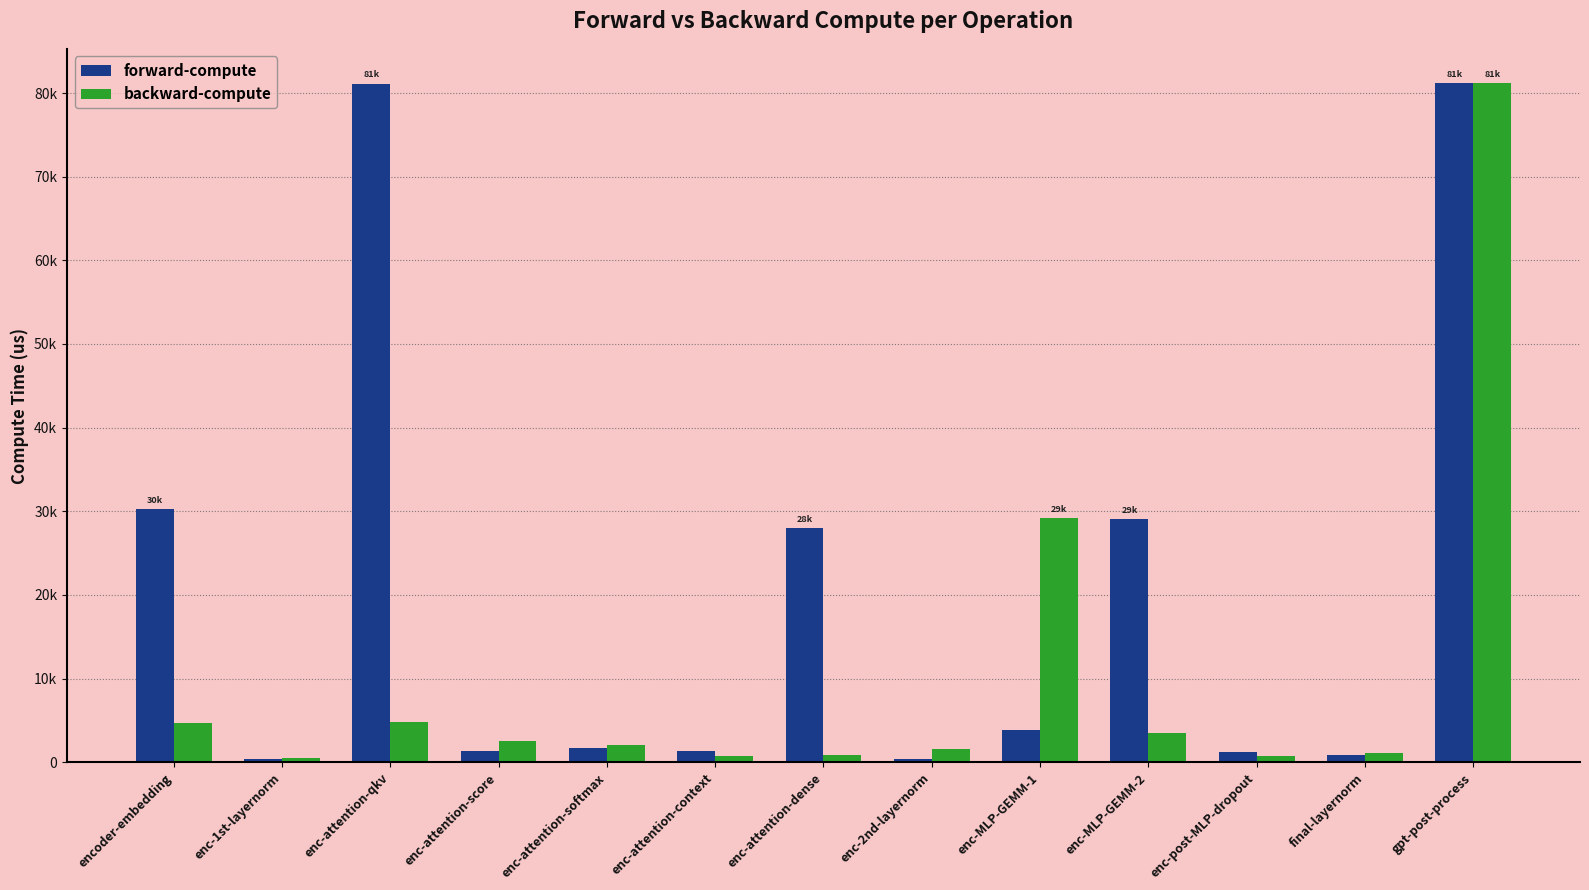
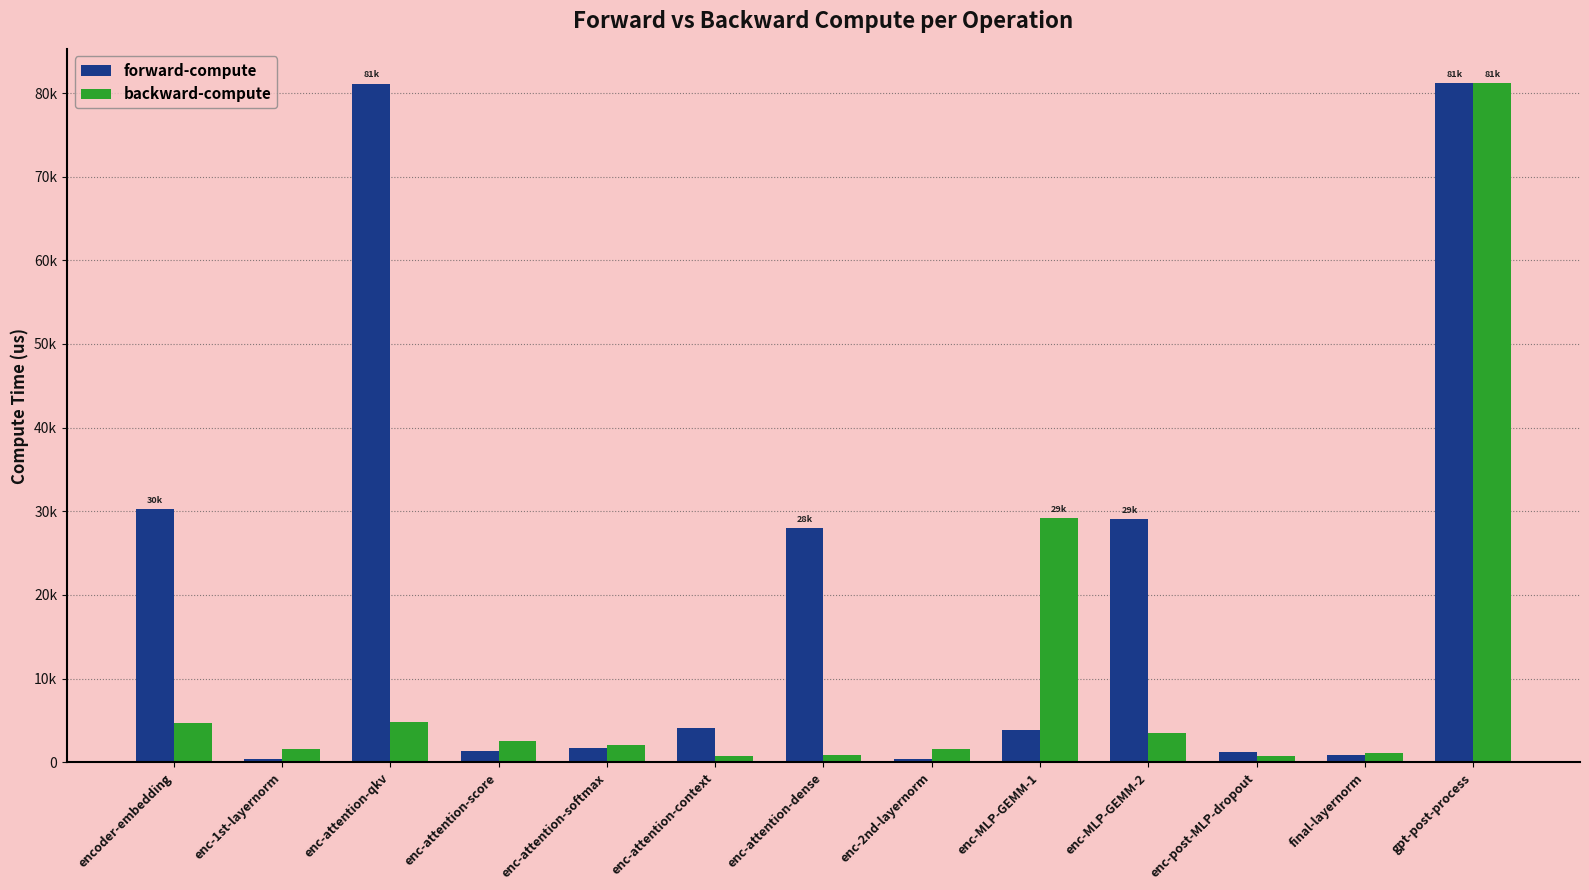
backward-compute, enc-1st-layernorm: 1000 -> 2000
forward-compute, enc-attention-context: 1000 -> 4000
